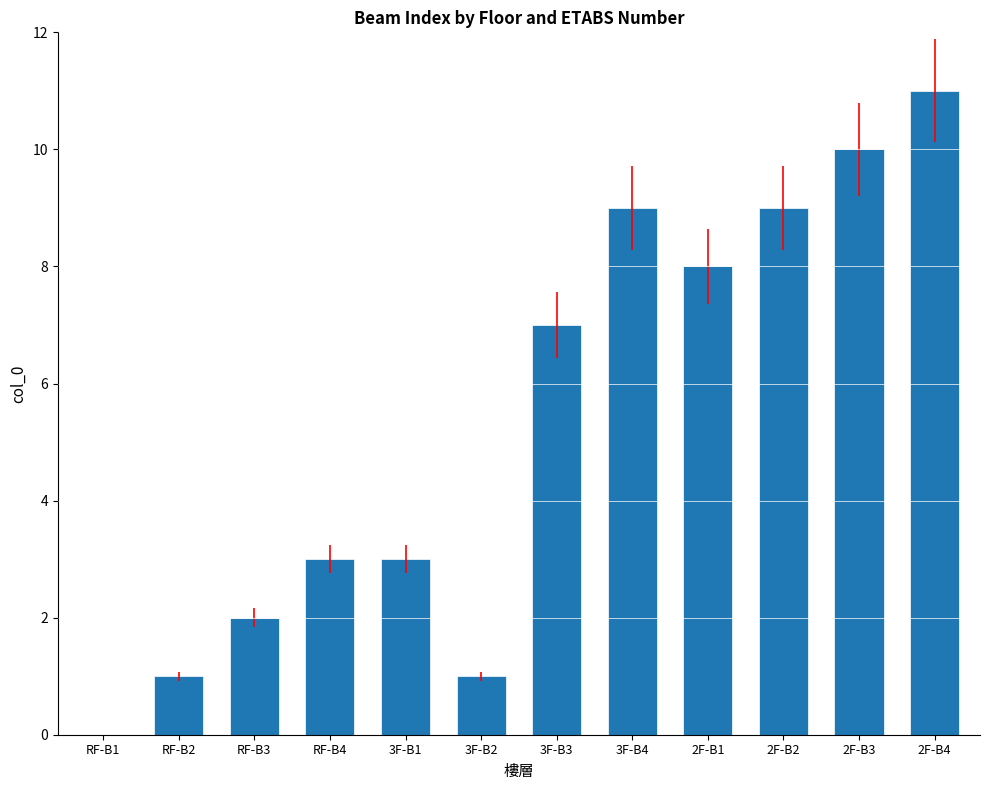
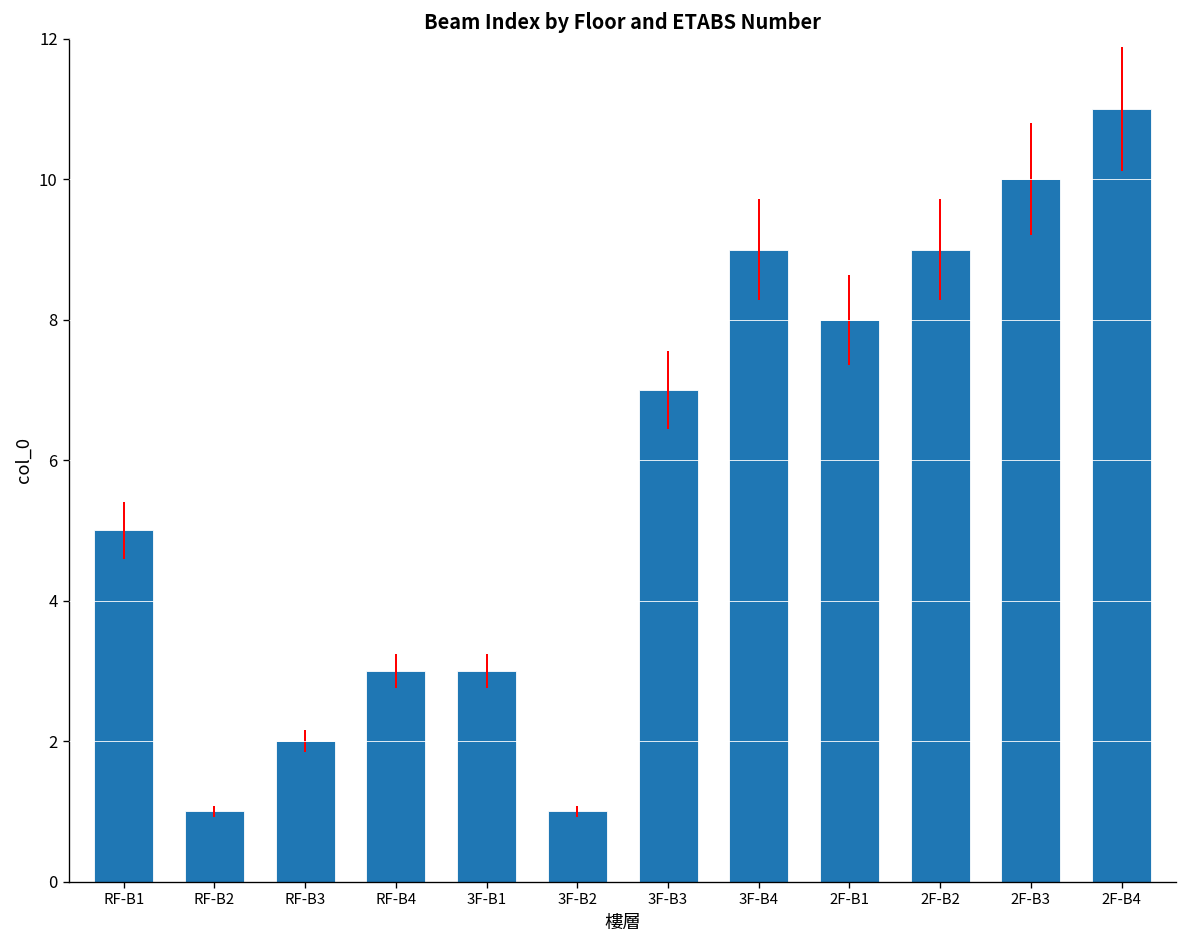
RF-B1: 0 -> 5
